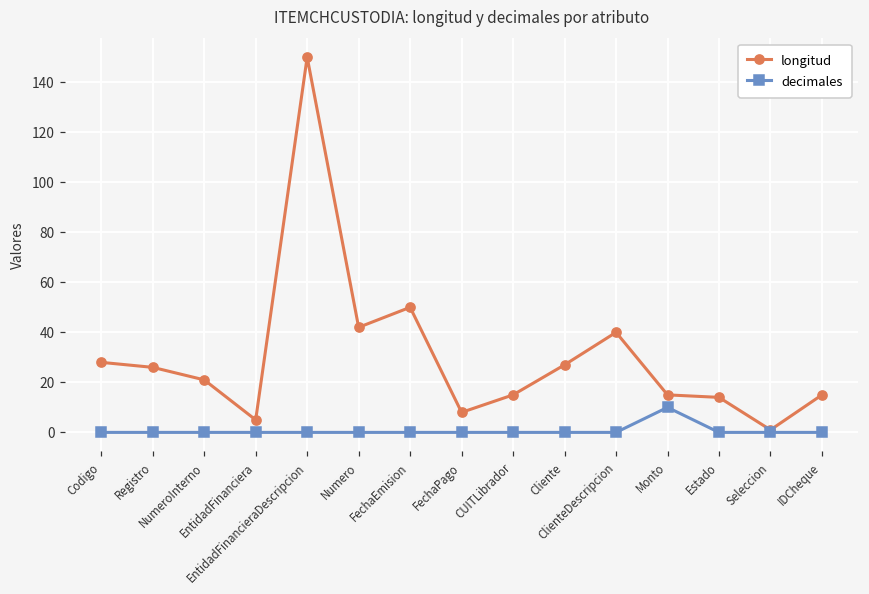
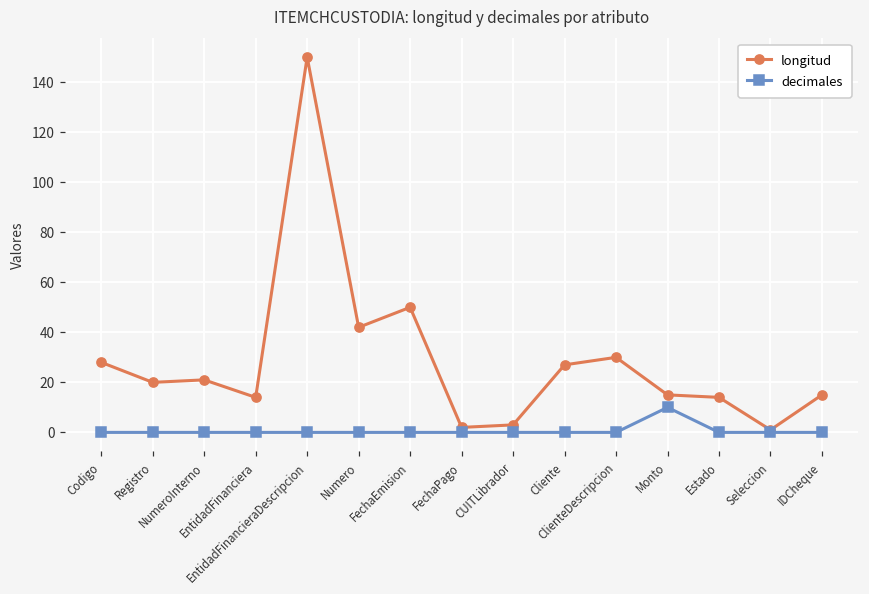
longitud, Registro: 26 -> 20
longitud, EntidadFinanciera: 5 -> 14
longitud, FechaPago: 8 -> 2
longitud, CUITLibrador: 15 -> 3
longitud, ClienteDescripcion: 40 -> 30
